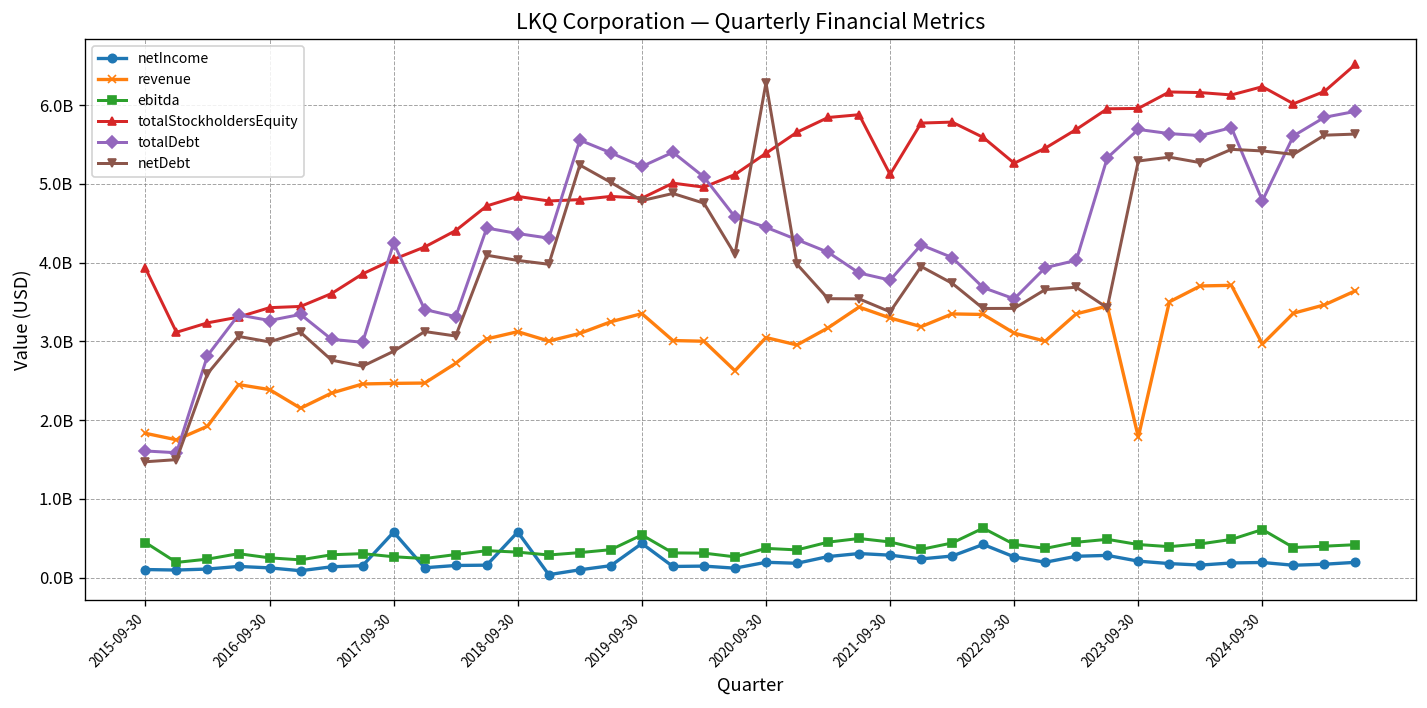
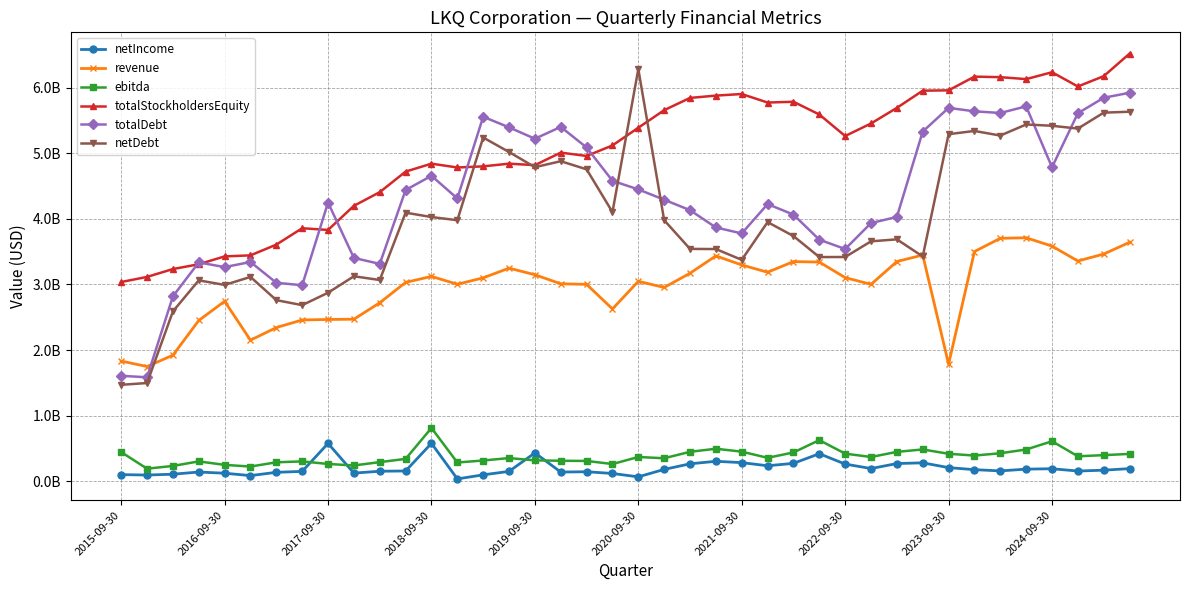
totalStockholdersEquity, 2015-09-30: 3900000000 -> 3000000000
revenue, 2016-09-30: 2400000000 -> 2700000000
totalStockholdersEquity, 2017-09-30: 4000000000 -> 3800000000
ebitda, 2018-09-30: 300000000 -> 800000000
totalDebt, 2018-09-30: 4400000000 -> 4700000000
revenue, 2019-09-30: 3400000000 -> 3100000000
ebitda, 2019-09-30: 500000000 -> 300000000
netIncome, 2020-09-30: 200000000 -> 100000000
totalStockholdersEquity, 2021-09-30: 5100000000 -> 5900000000
revenue, 2024-09-30: 3000000000 -> 3600000000
